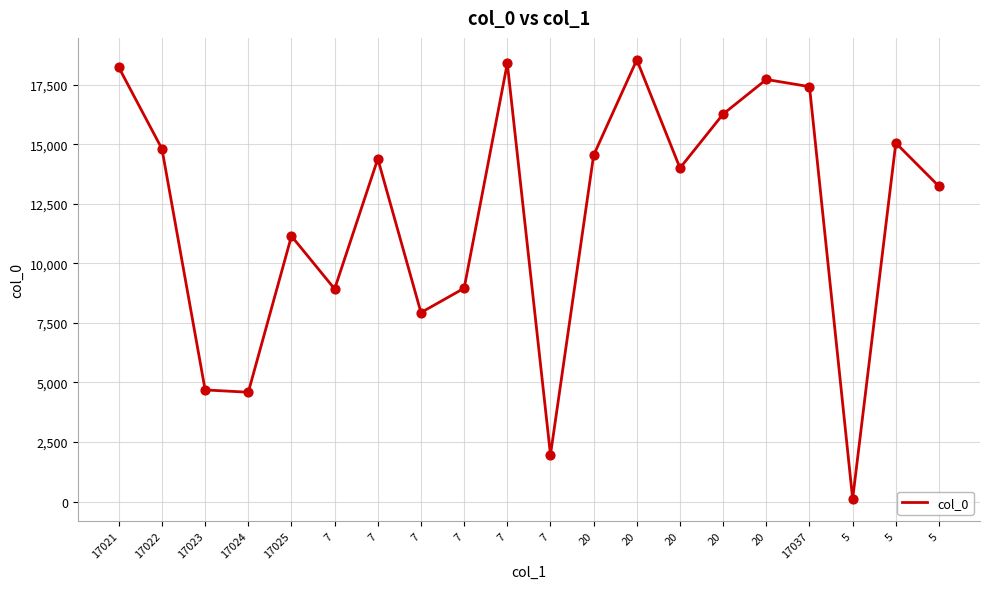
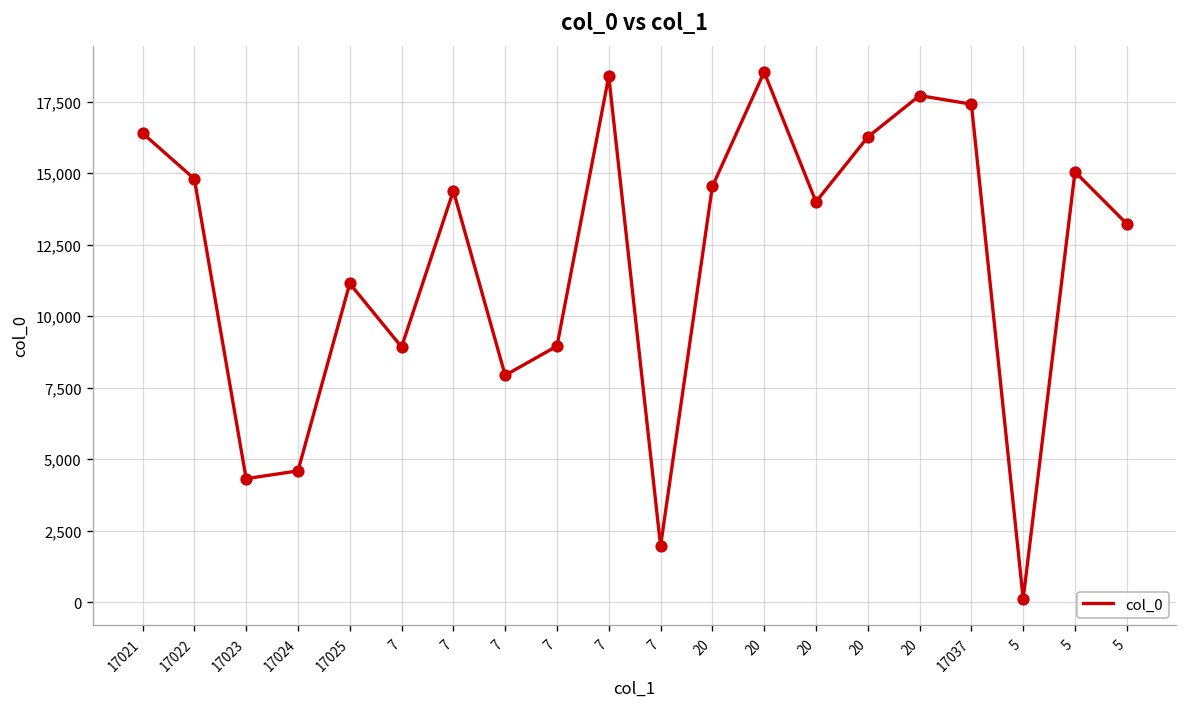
17021: 18,200 -> 16,400
17023: 4,700 -> 4,300
